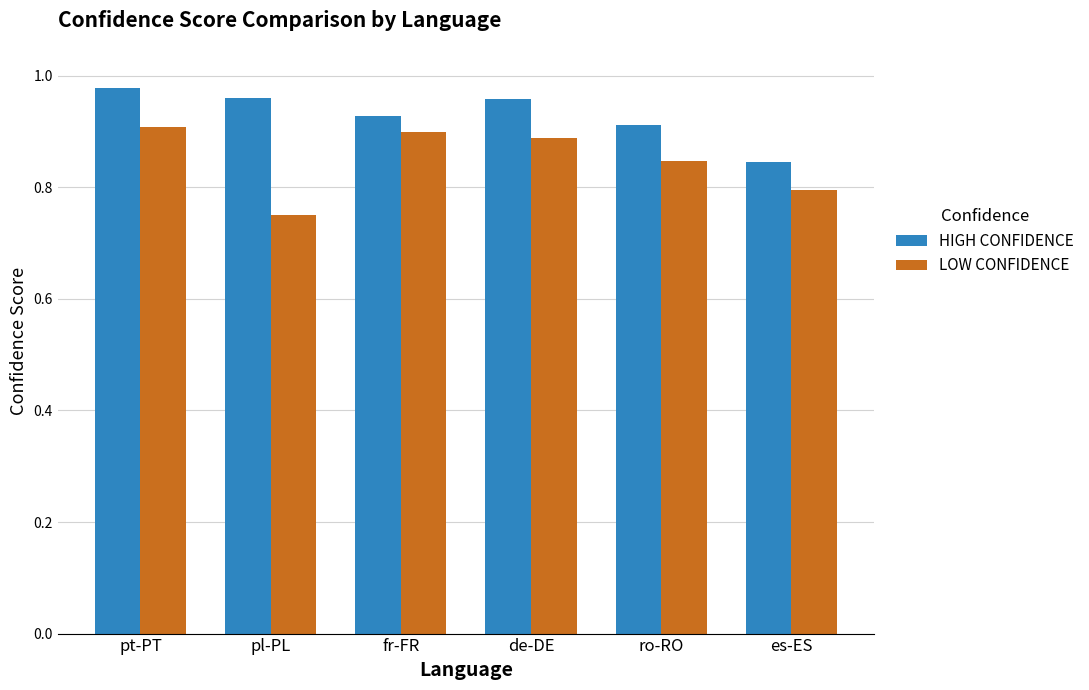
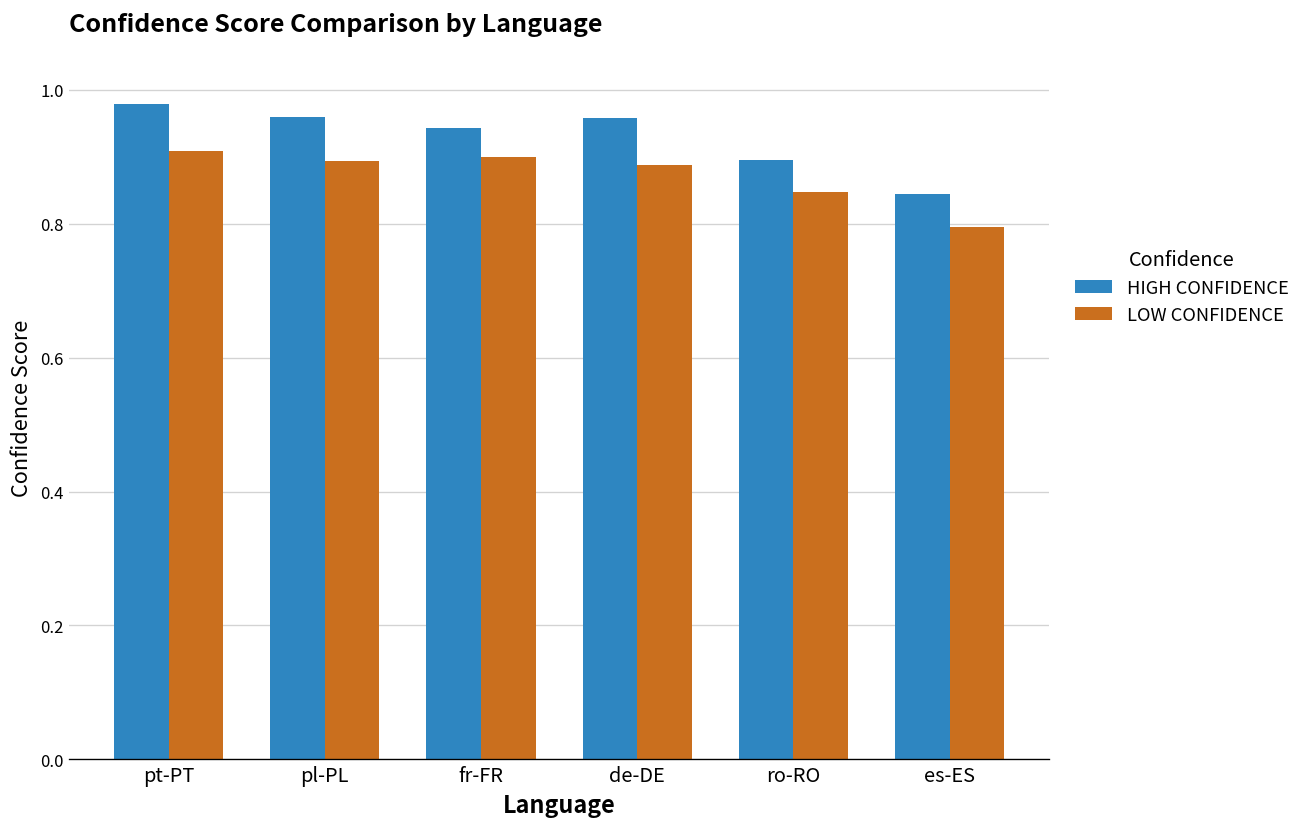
LOW CONFIDENCE, pl-PL: 0.75 -> 0.89
HIGH CONFIDENCE, fr-FR: 0.93 -> 0.94
HIGH CONFIDENCE, ro-RO: 0.91 -> 0.90
